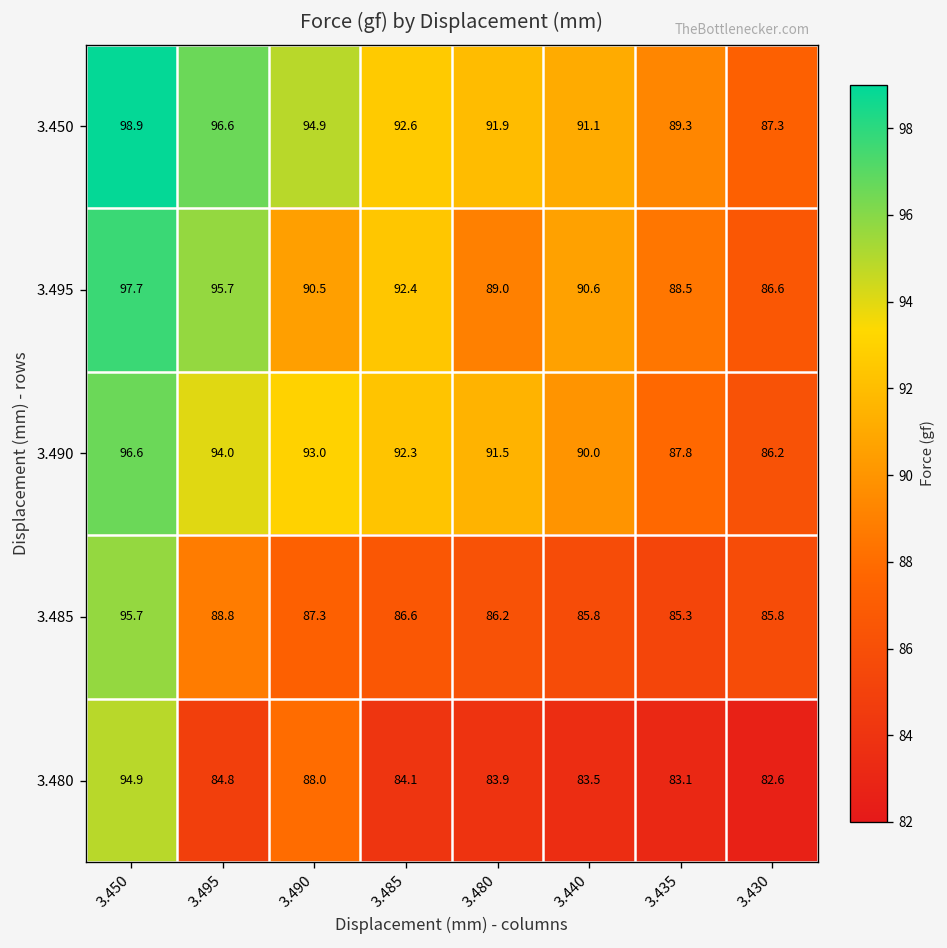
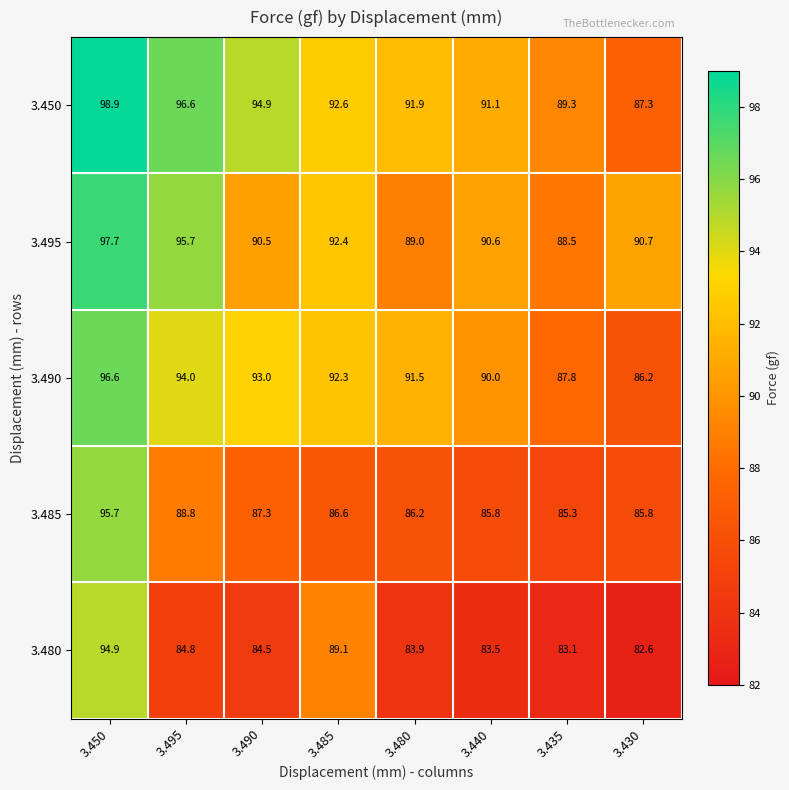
3.495, 3.430: 86.6 -> 90.7
3.480, 3.490: 88.0 -> 84.5
3.480, 3.485: 84.1 -> 89.1
